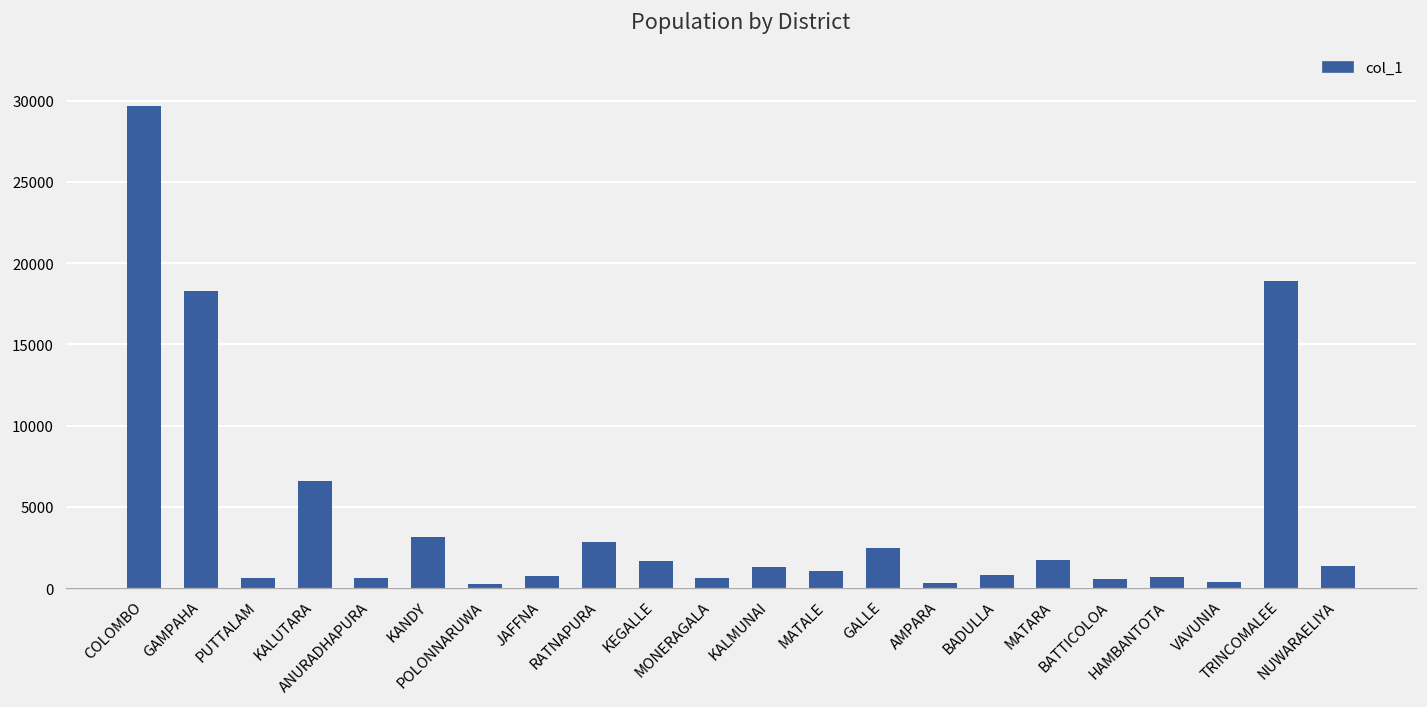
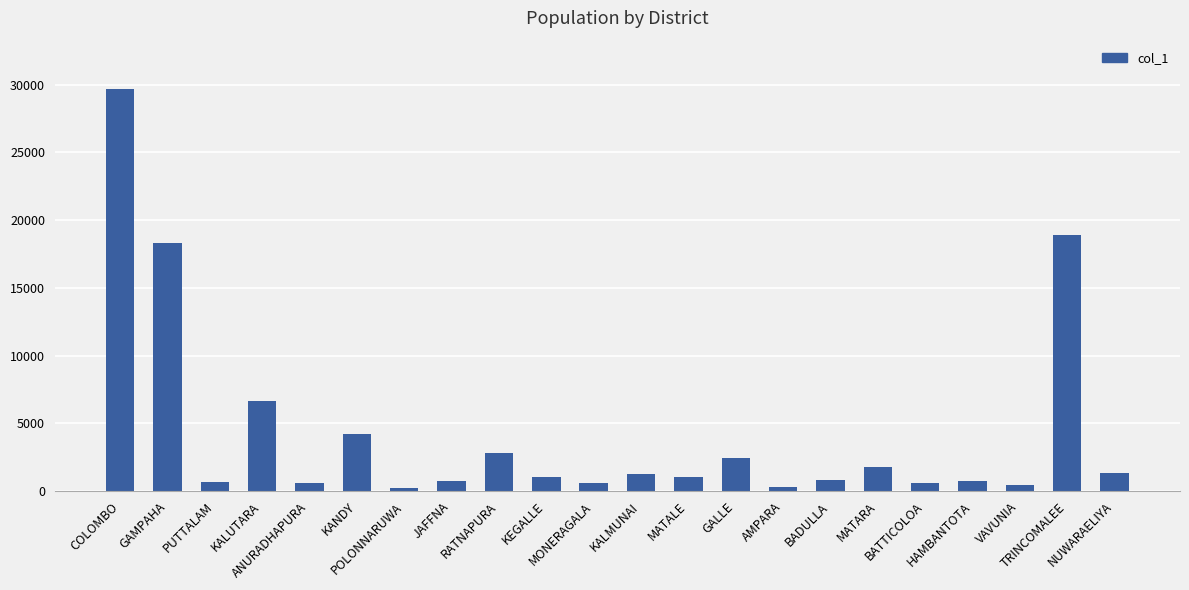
KANDY: 3100 -> 4200
KEGALLE: 1700 -> 1000
